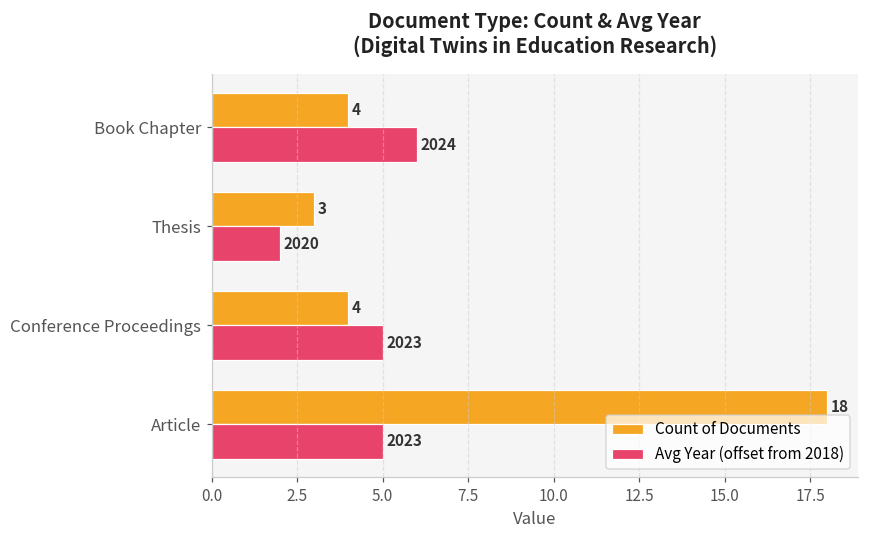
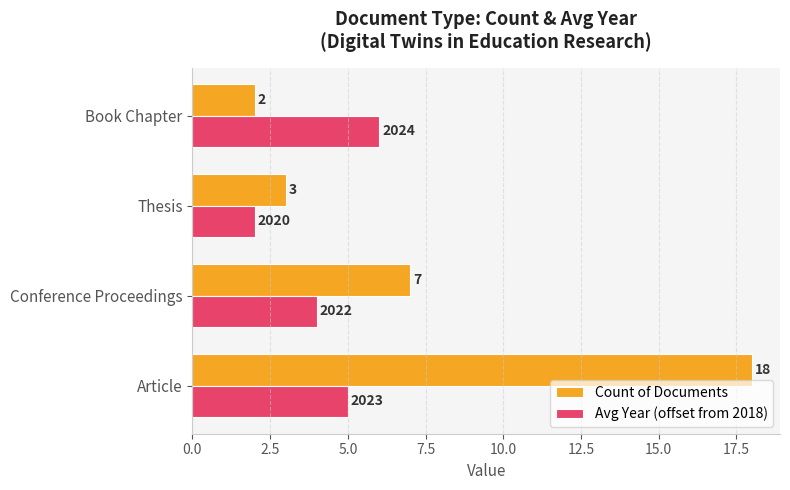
Count of Documents, Book Chapter: 4 -> 2
Count of Documents, Conference Proceedings: 4 -> 7
Avg Year (offset from 2018), Conference Proceedings: 2023 -> 2022
